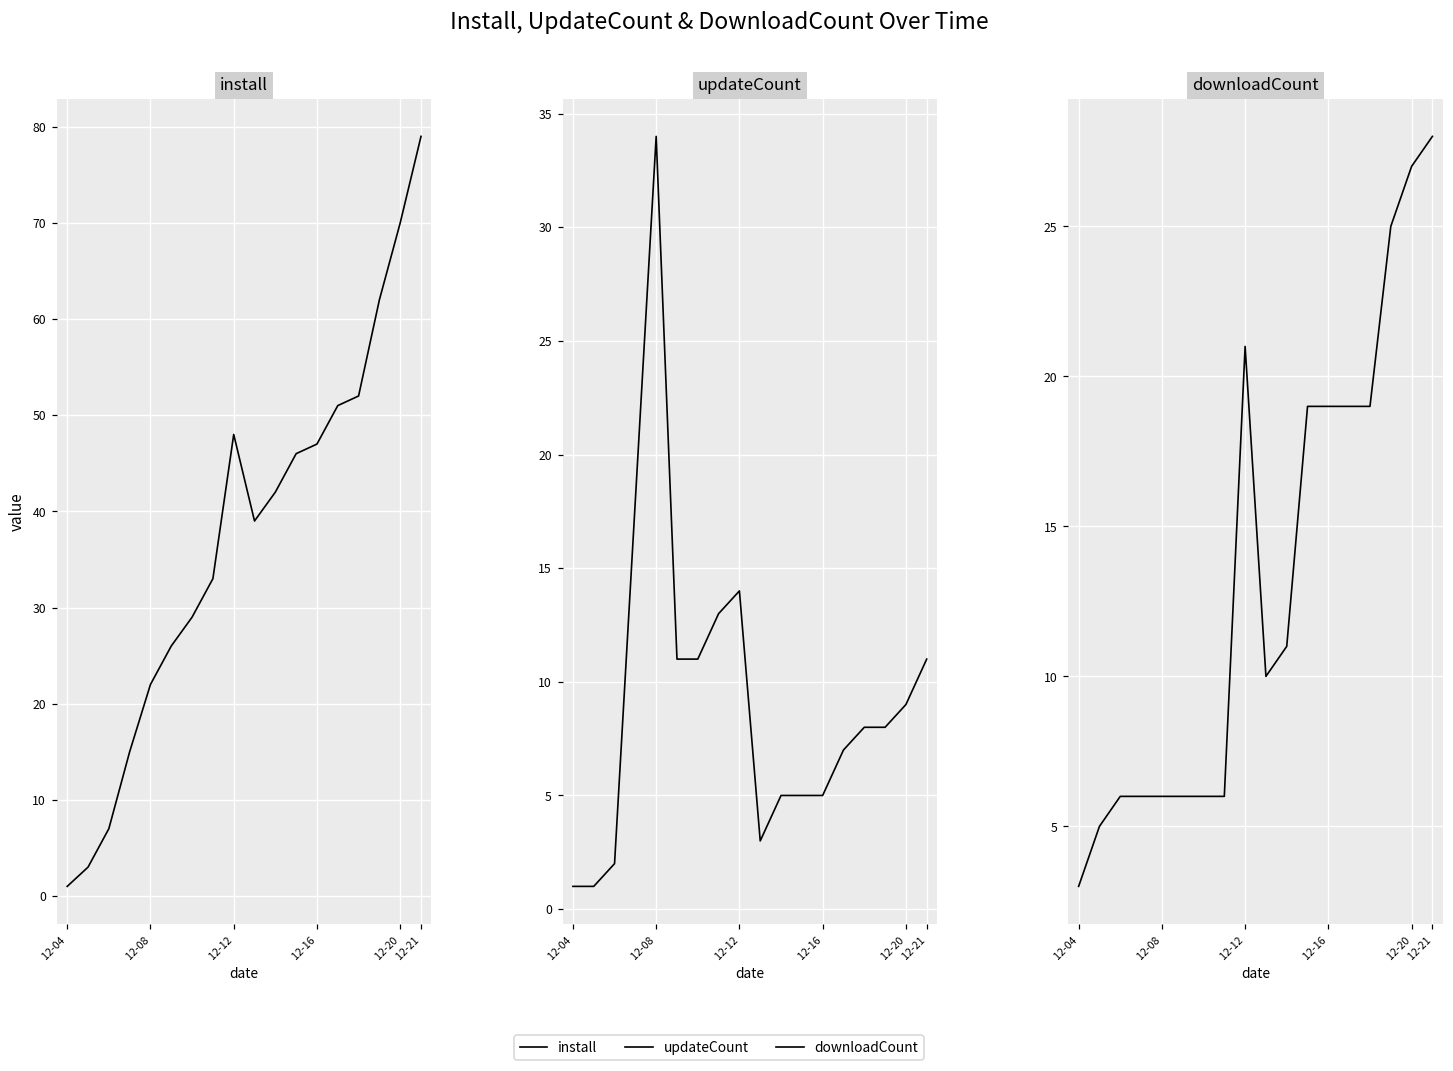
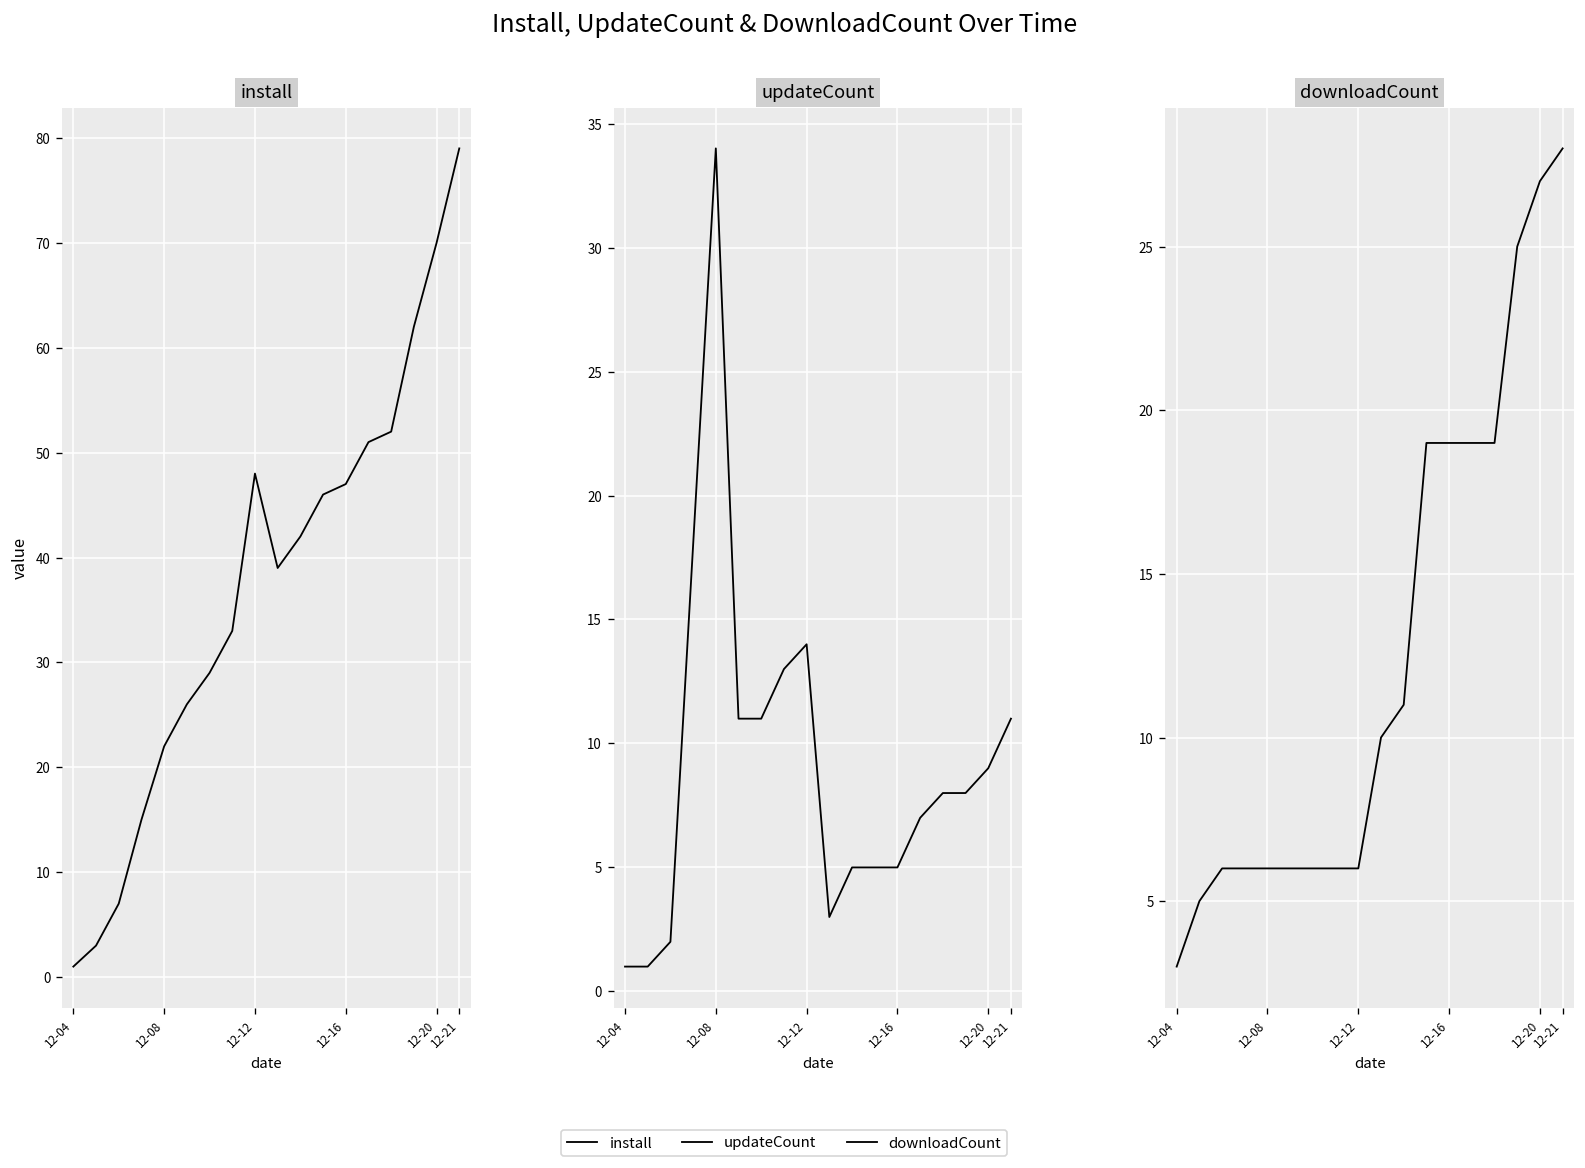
downloadCount, 12-12: 21 -> 6
